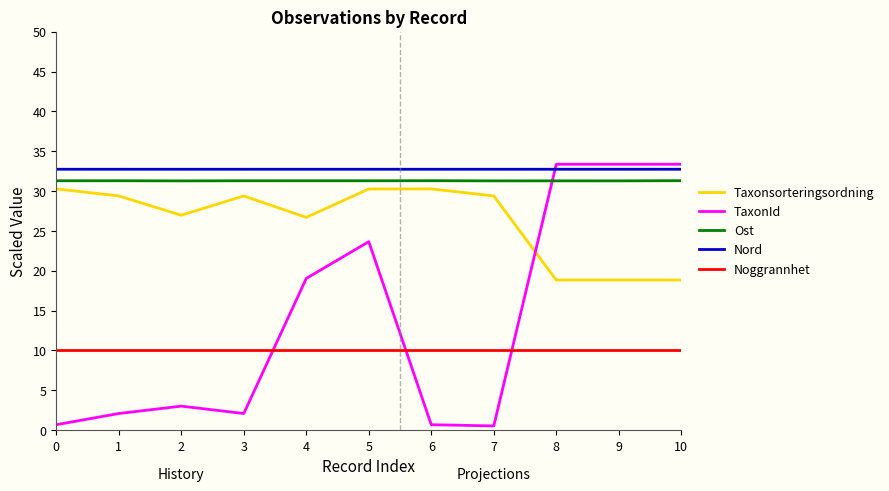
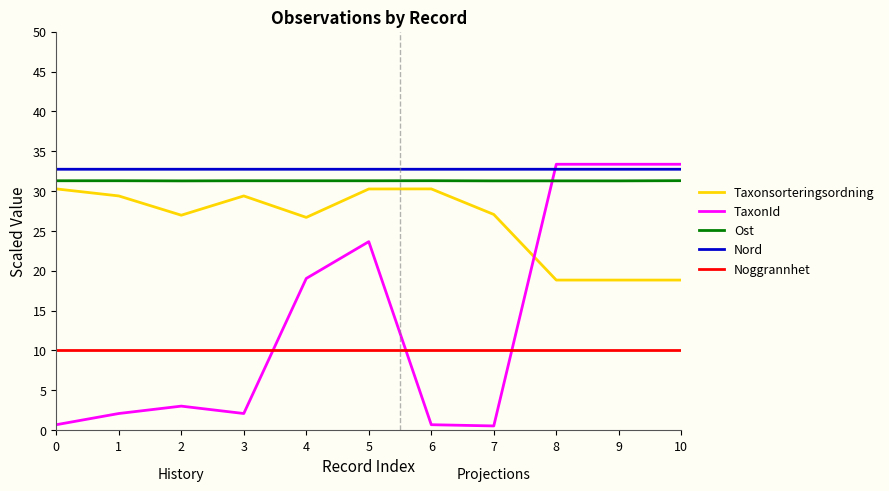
Taxonsorteringsordning, 7: 29 -> 27
